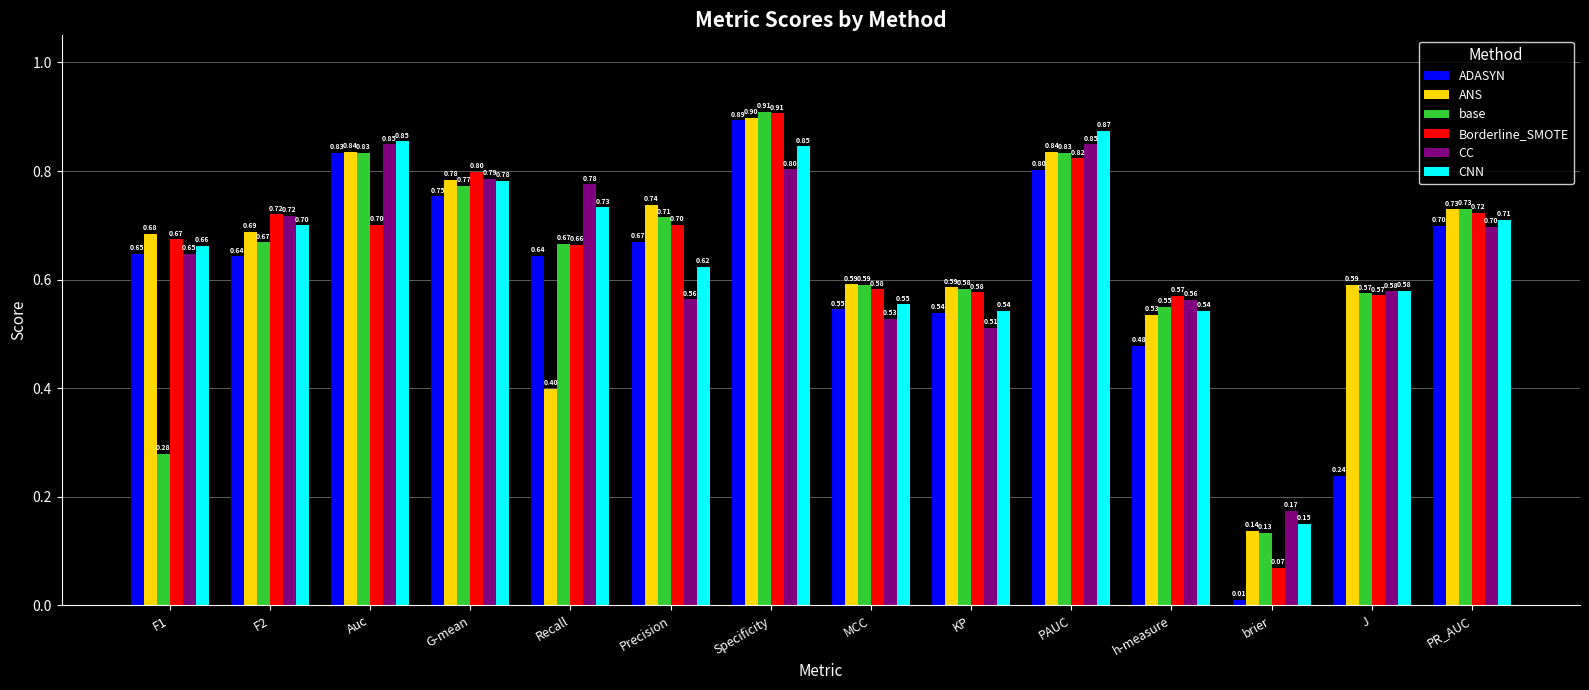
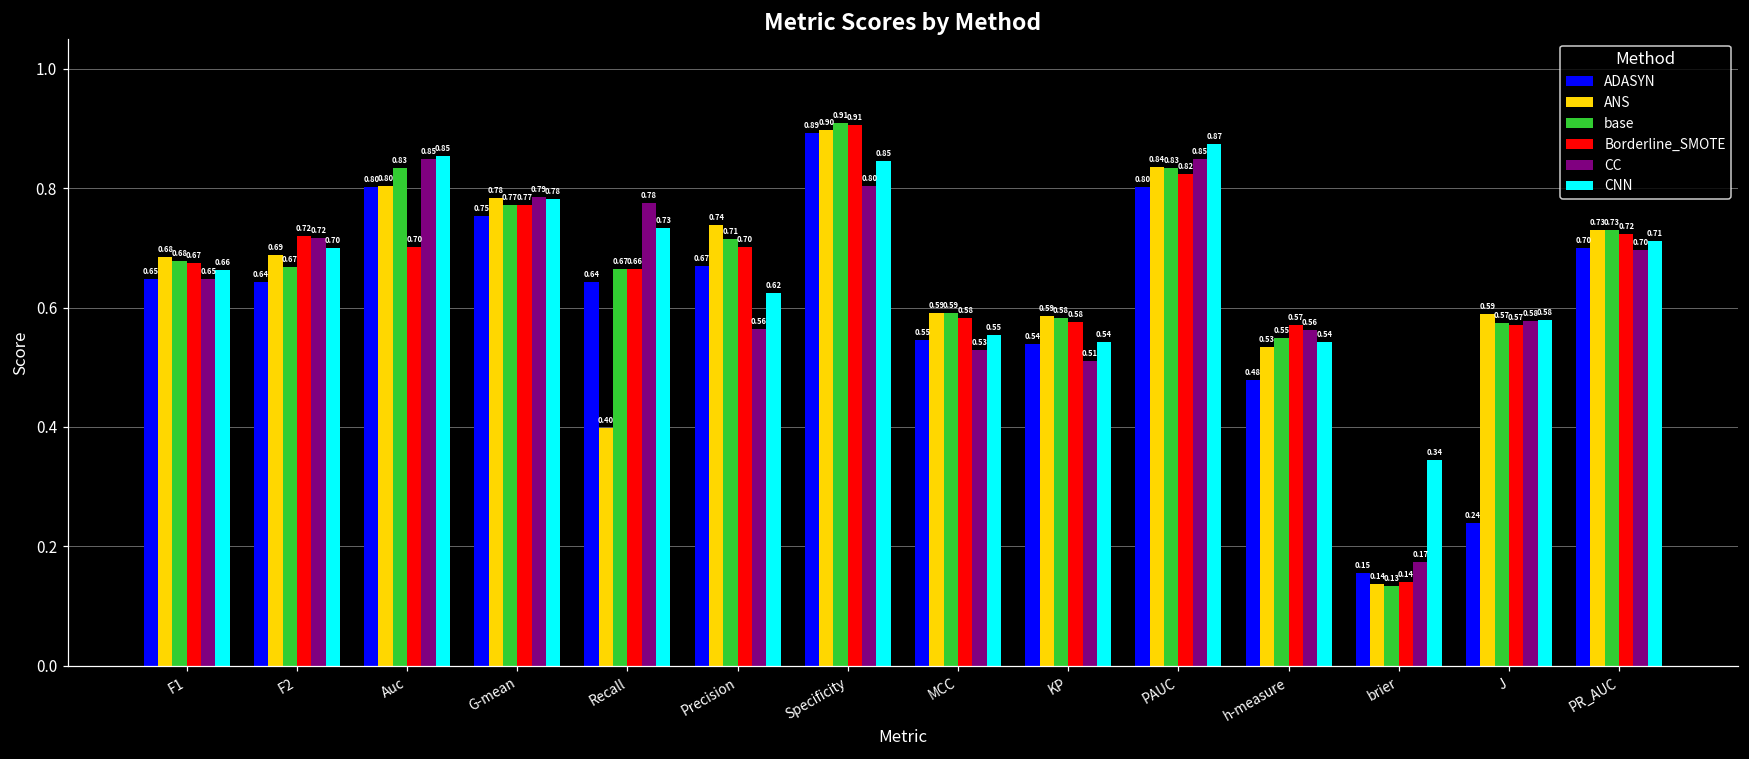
base, F1: 0.28 -> 0.68
ADASYN, Auc: 0.83 -> 0.80
ANS, Auc: 0.84 -> 0.80
Borderline_SMOTE, G-mean: 0.80 -> 0.77
ADASYN, brier: 0.01 -> 0.15
Borderline_SMOTE, brier: 0.07 -> 0.14
CNN, brier: 0.15 -> 0.34
